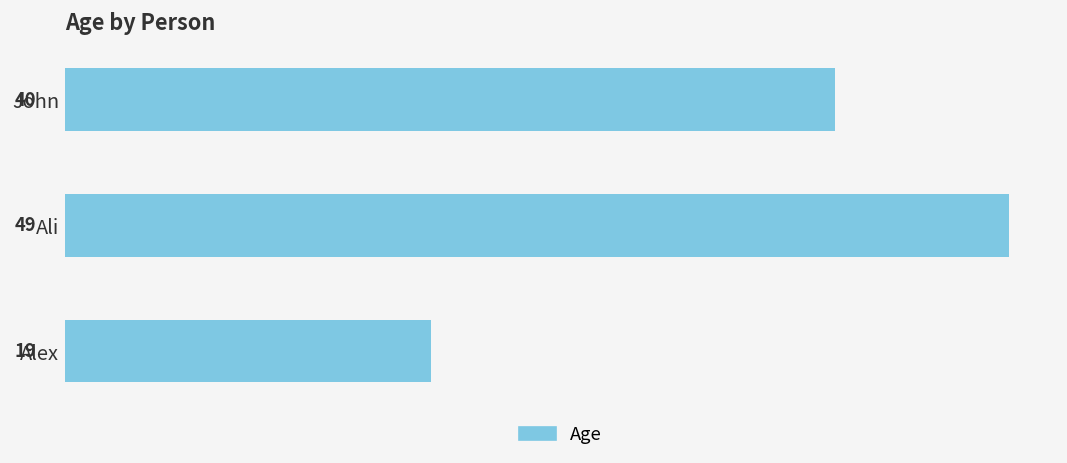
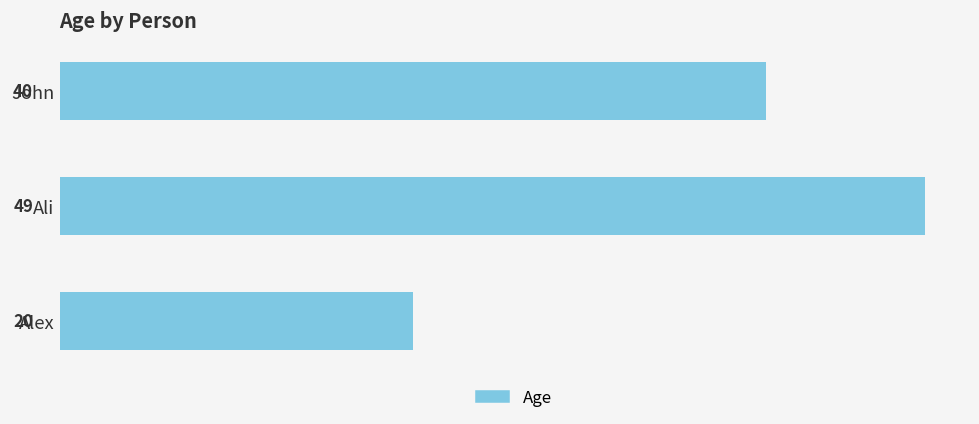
Alex: 19 -> 20
